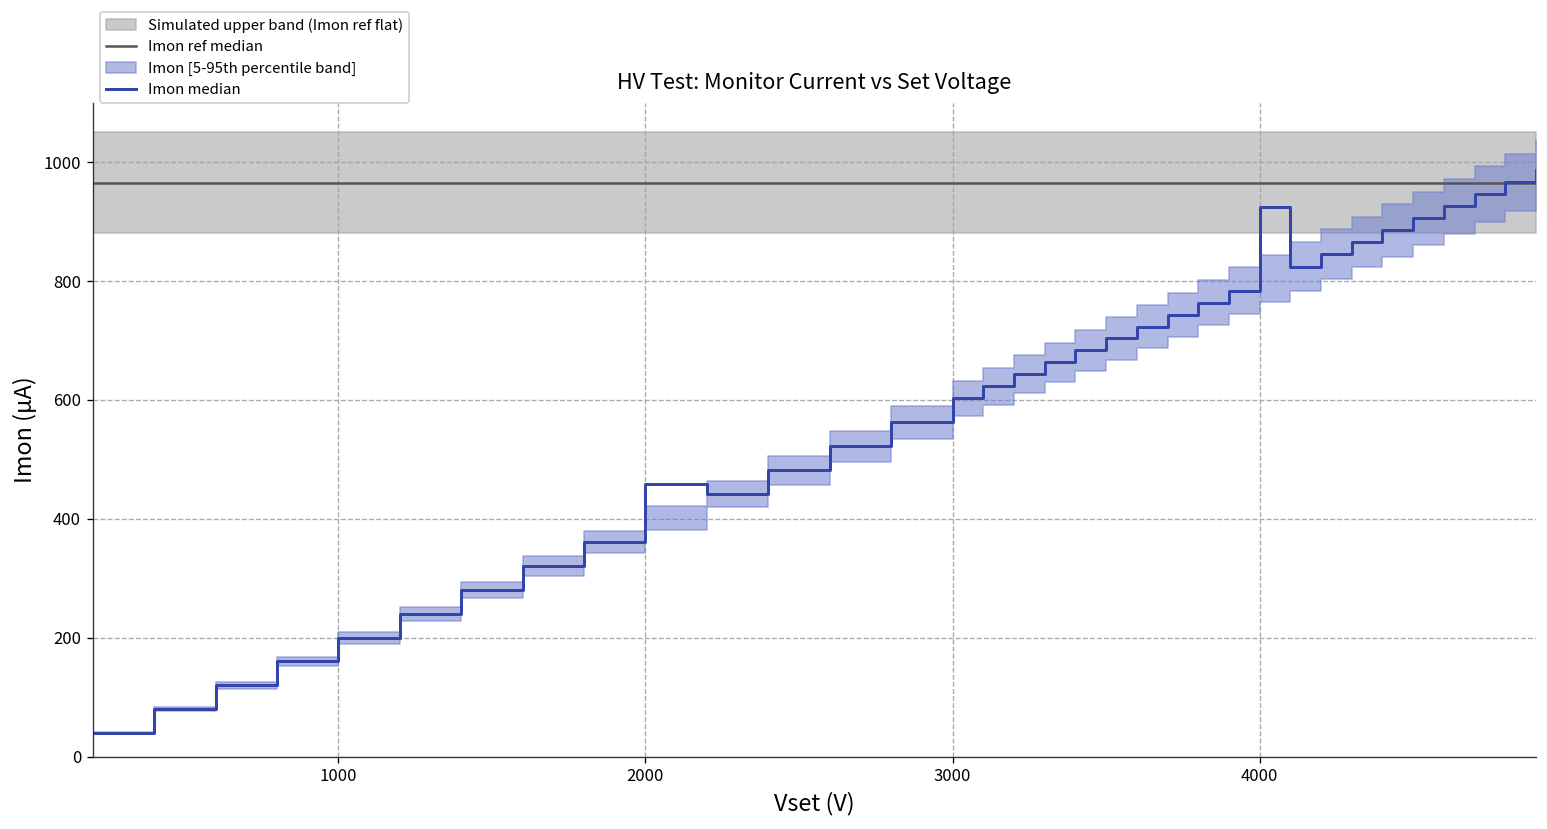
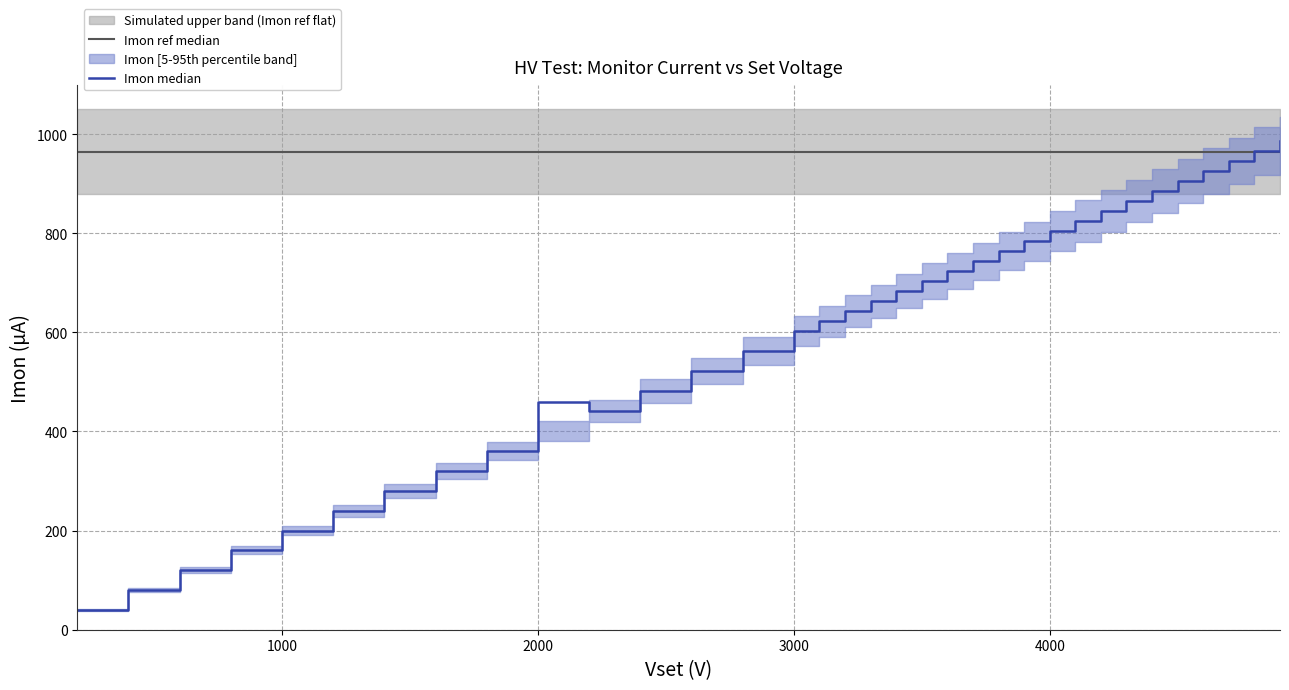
Imon median, 4000: 920 -> 800
